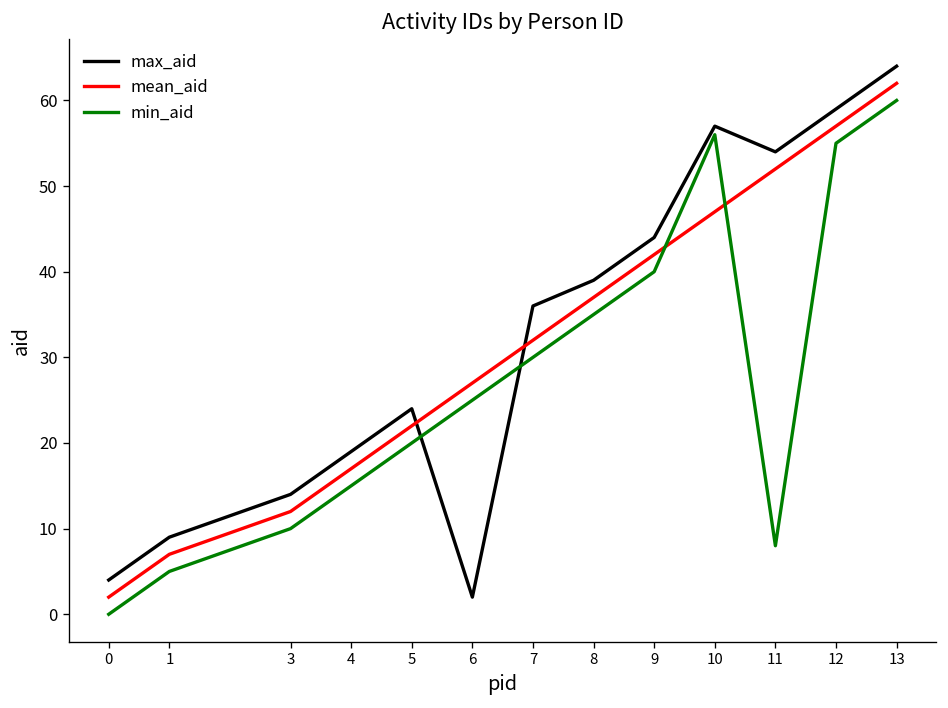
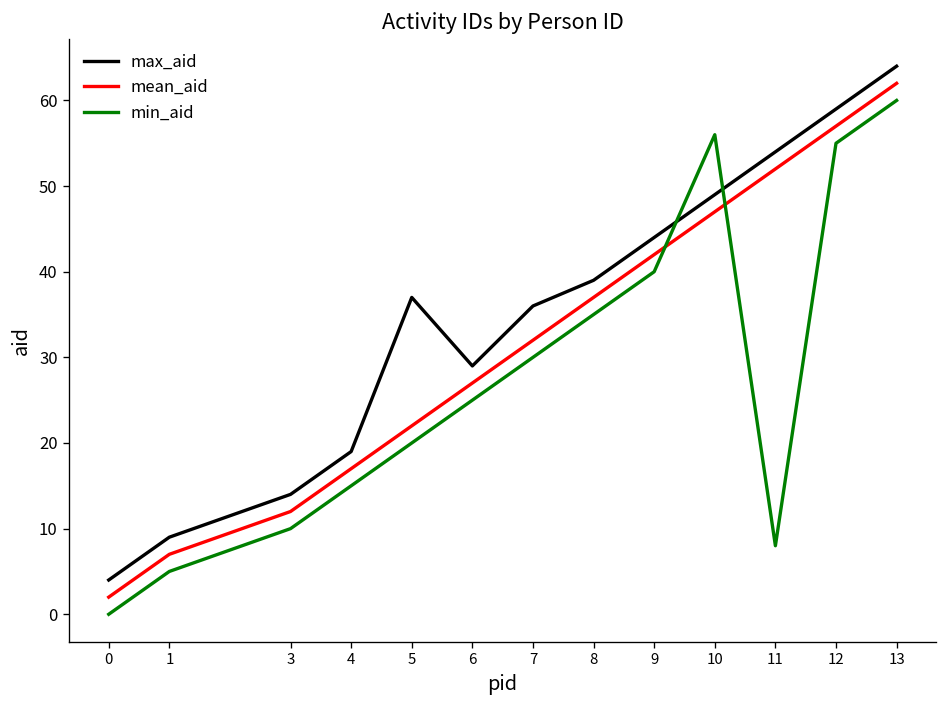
max_aid, 5: 24 -> 37
max_aid, 6: 2 -> 29
max_aid, 10: 57 -> 49
